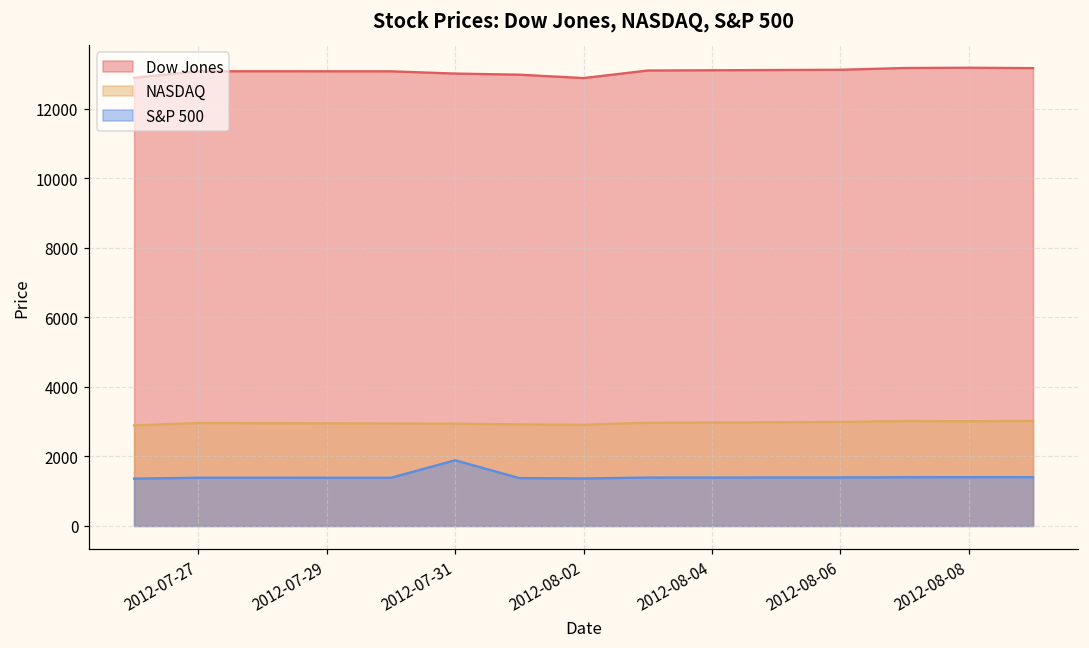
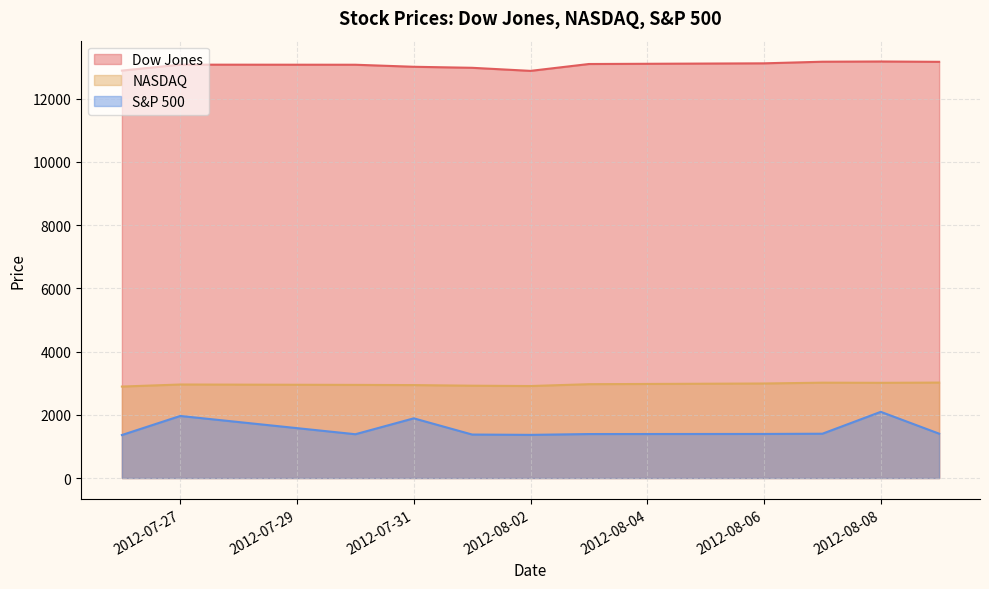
S&P 500, 2012-07-27: 1400 -> 2000
S&P 500, 2012-08-08: 1400 -> 2100
